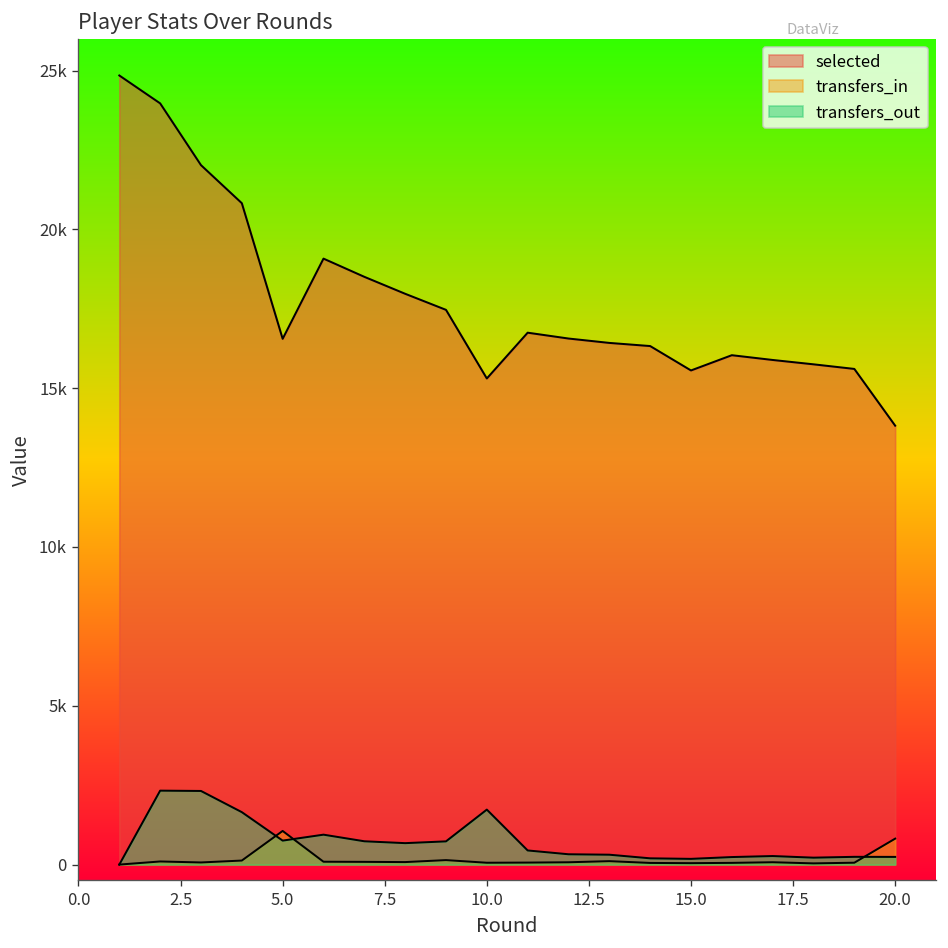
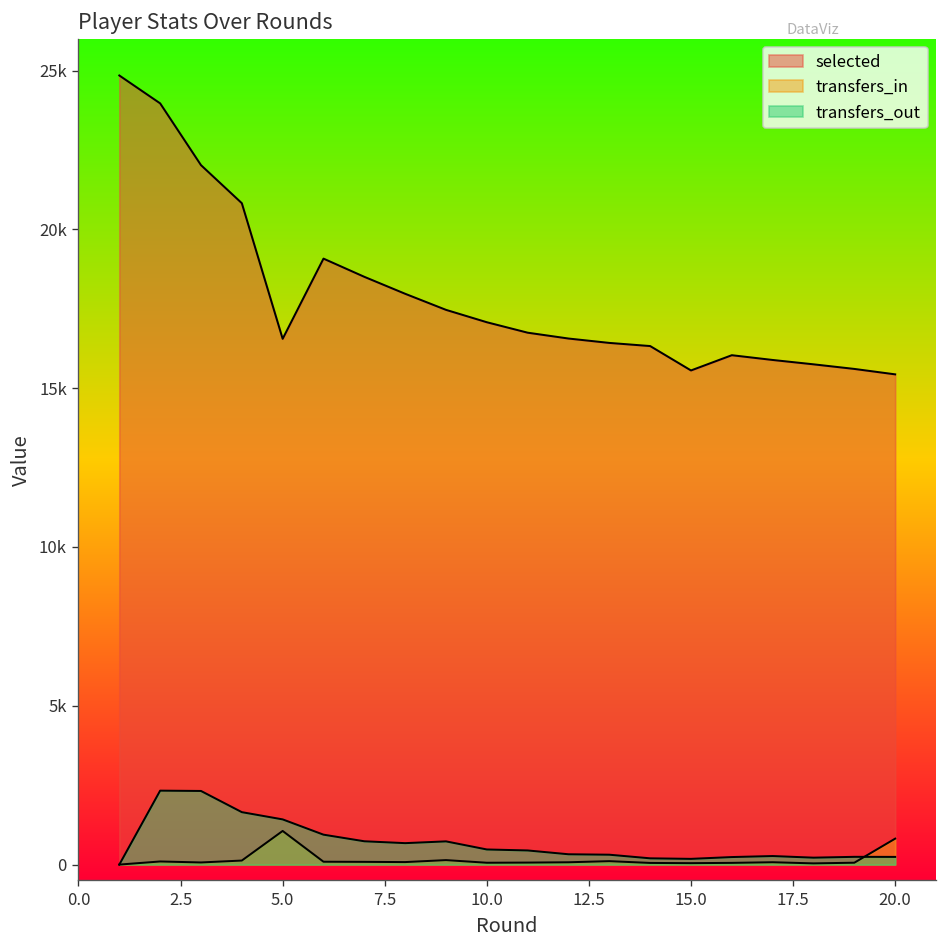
transfers_out, 5.0: 800 -> 1400
selected, 10.0: 15300 -> 17100
transfers_out, 10.0: 1700 -> 500
selected, 20.0: 13800 -> 15400
